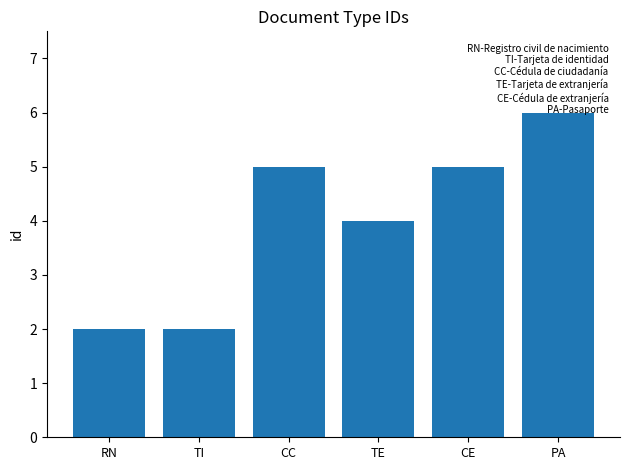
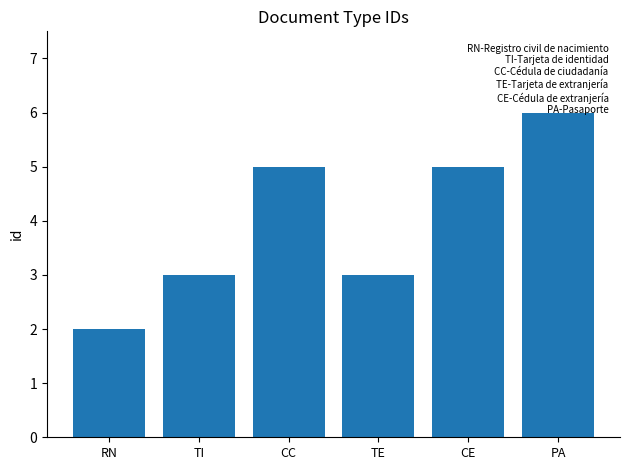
TI: 2 -> 3
TE: 4 -> 3
